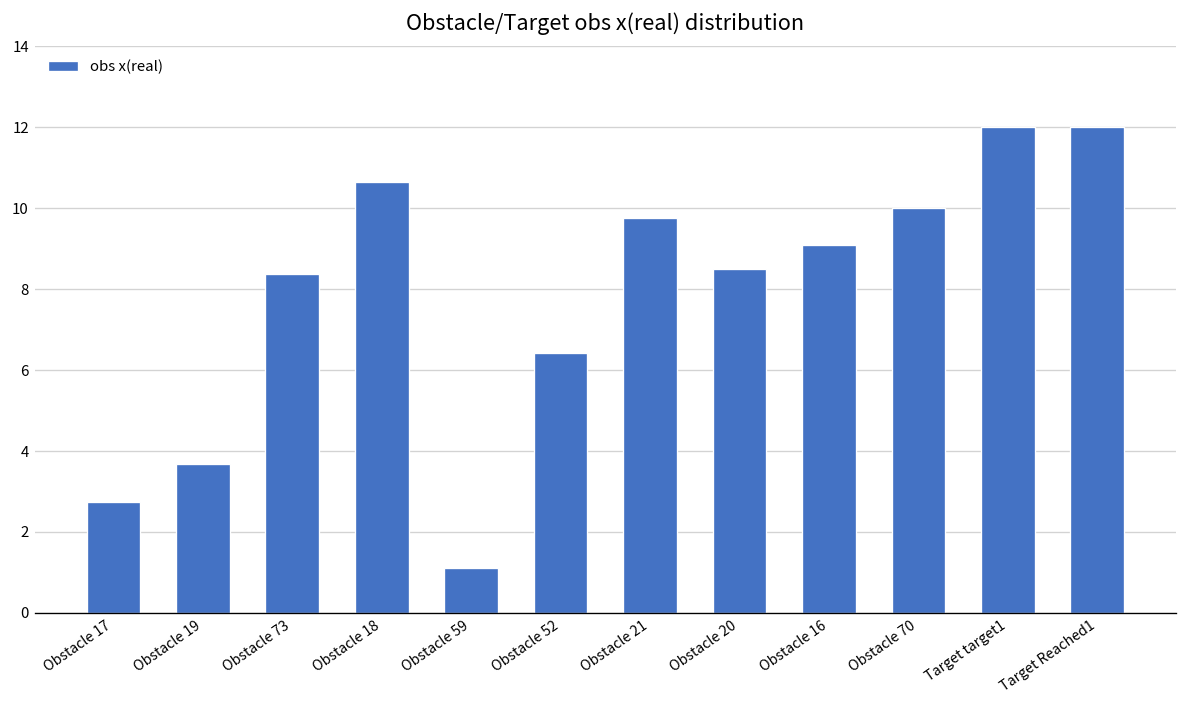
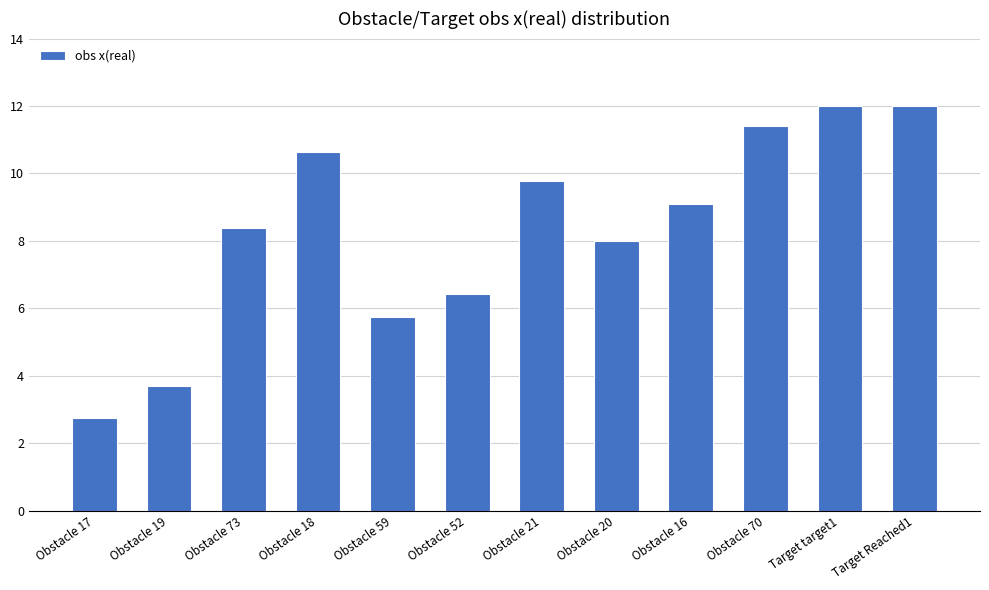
Obstacle 59: 1.1 -> 5.8
Obstacle 20: 8.5 -> 8.0
Obstacle 70: 10.0 -> 11.4
